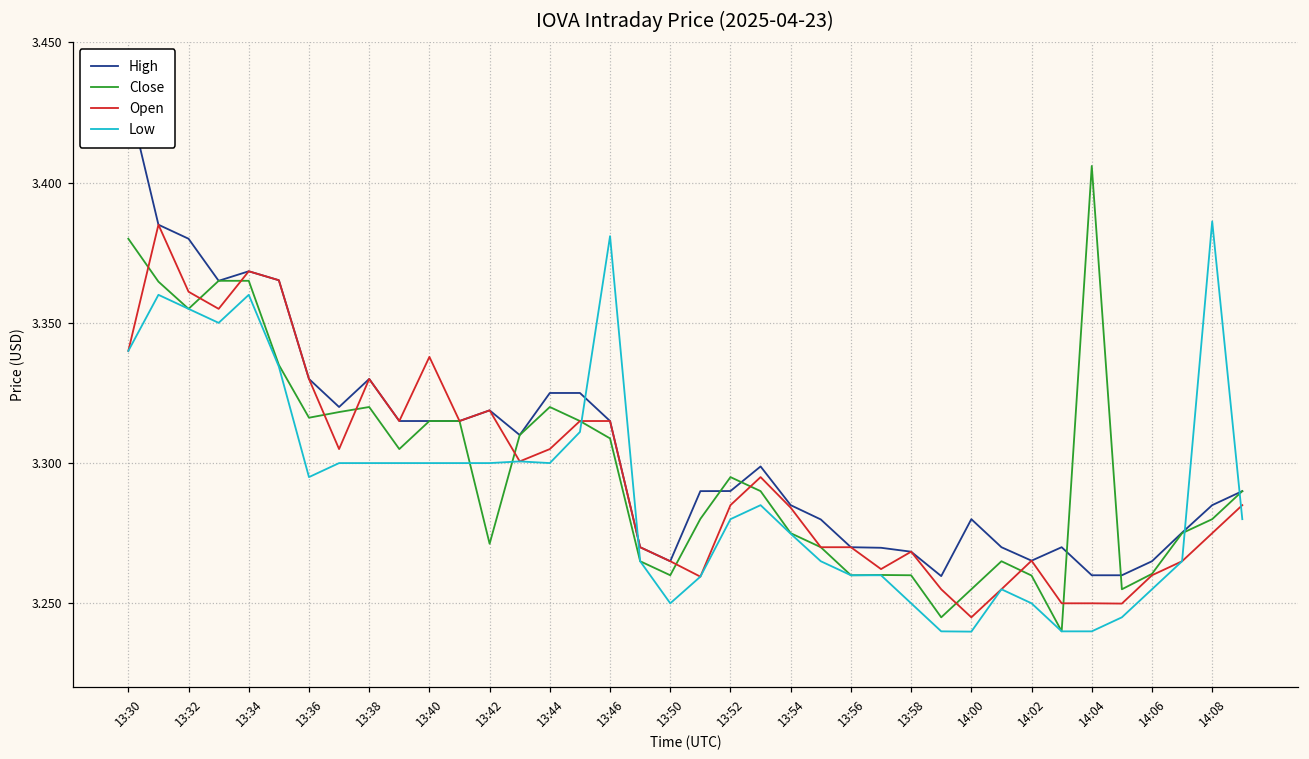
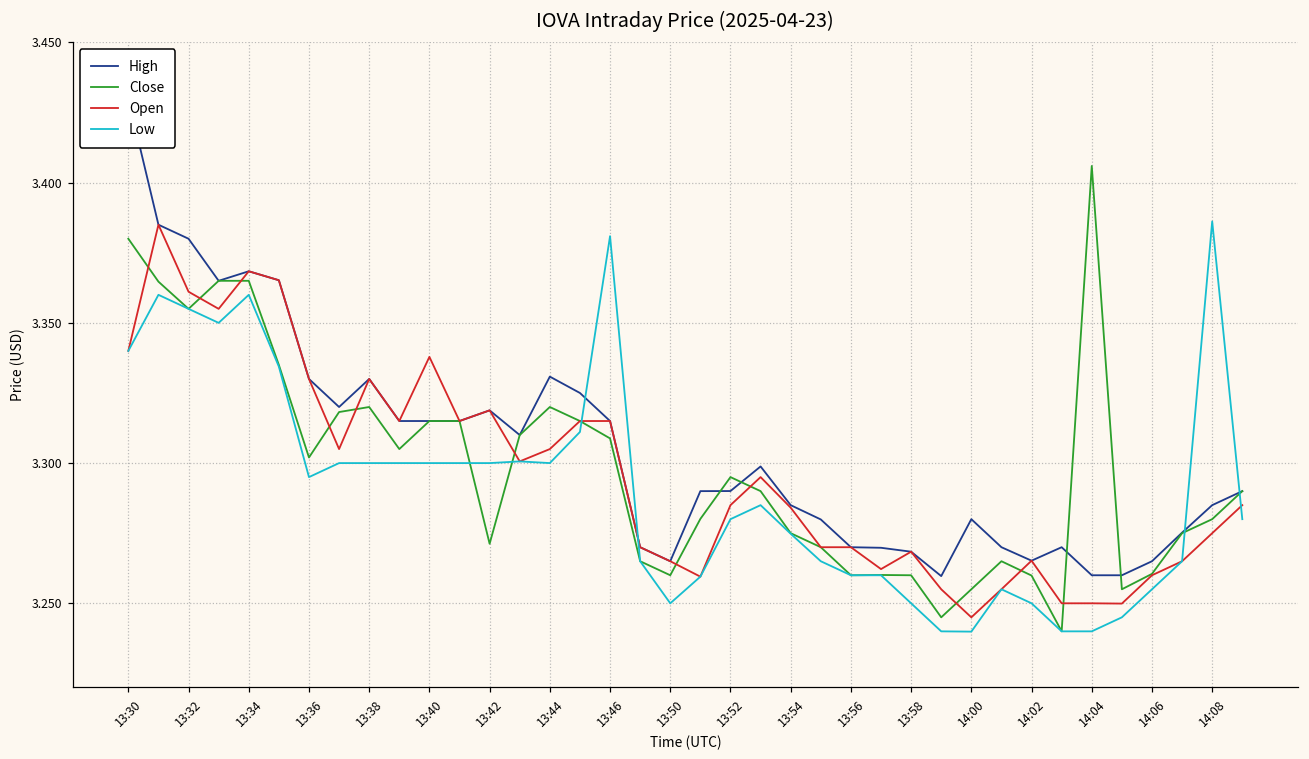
Close, 13:36: 3.316 -> 3.302
High, 13:44: 3.325 -> 3.331
